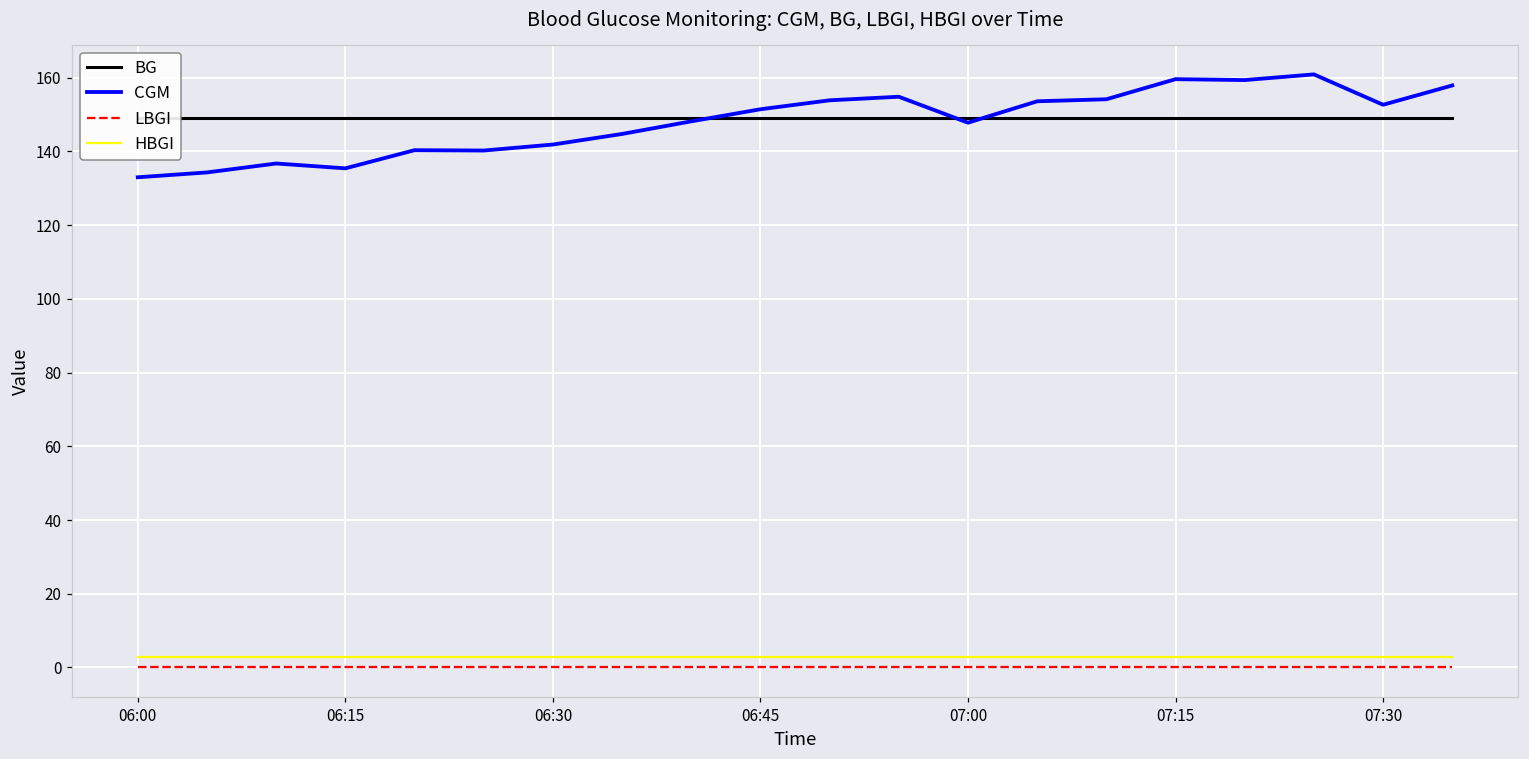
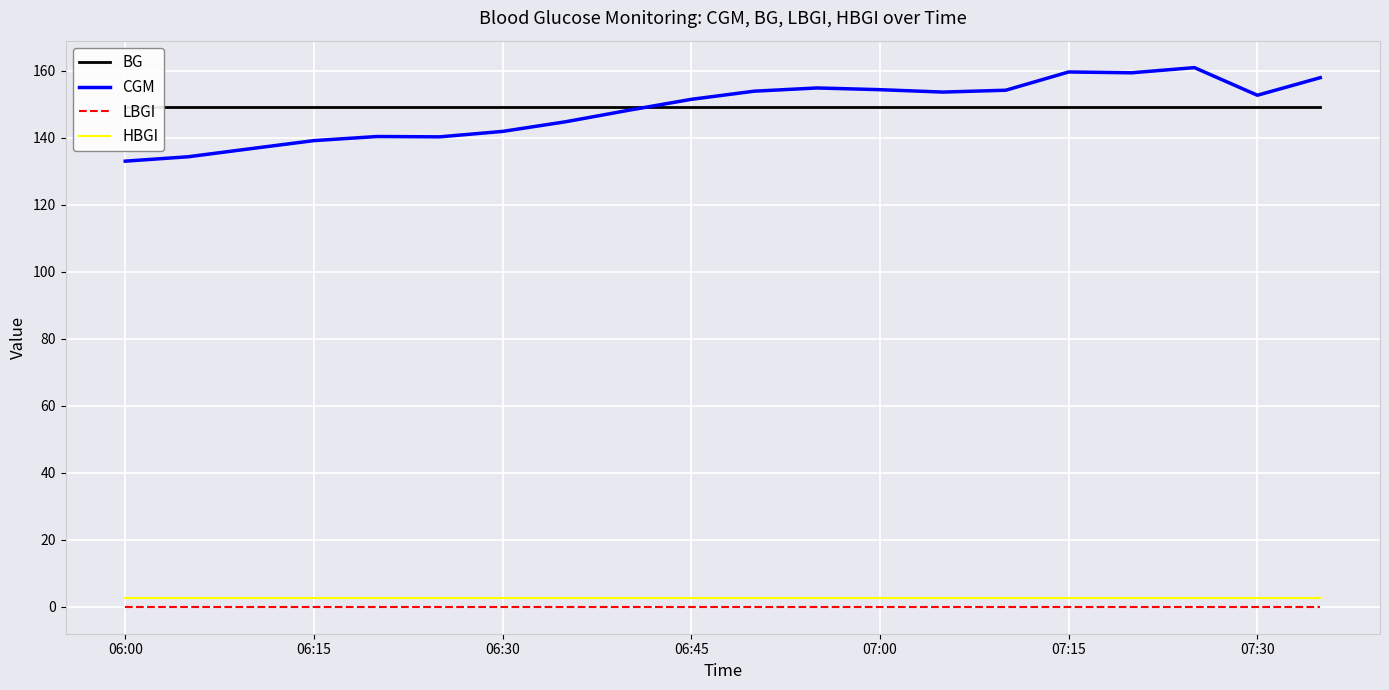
CGM, 06:15: 135 -> 139
CGM, 07:00: 148 -> 154
